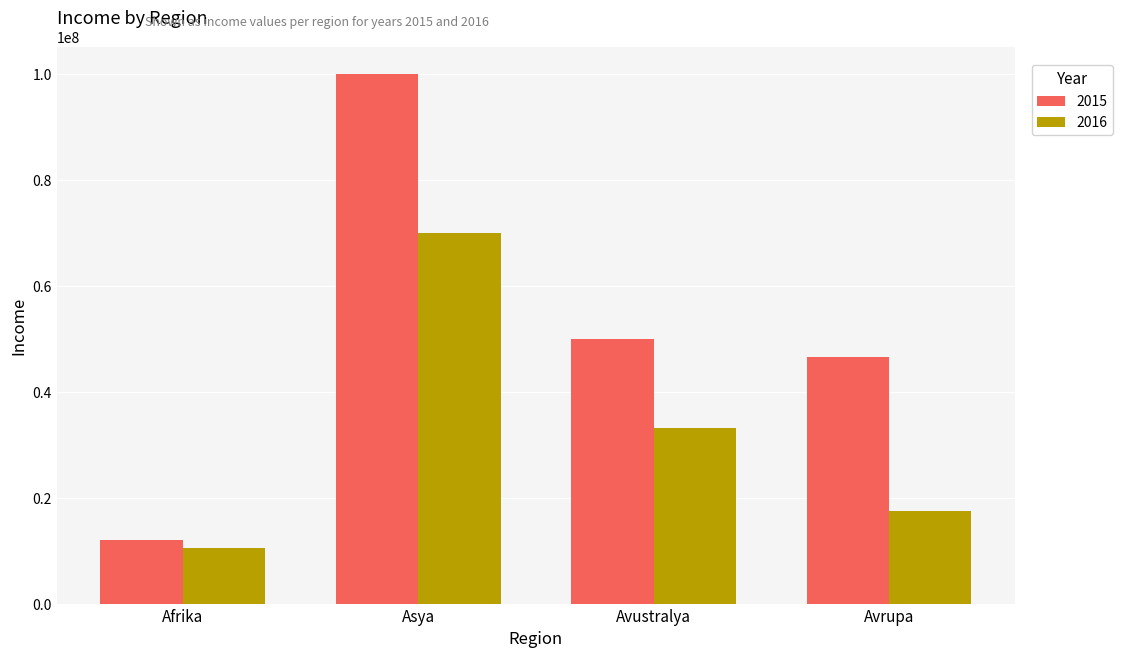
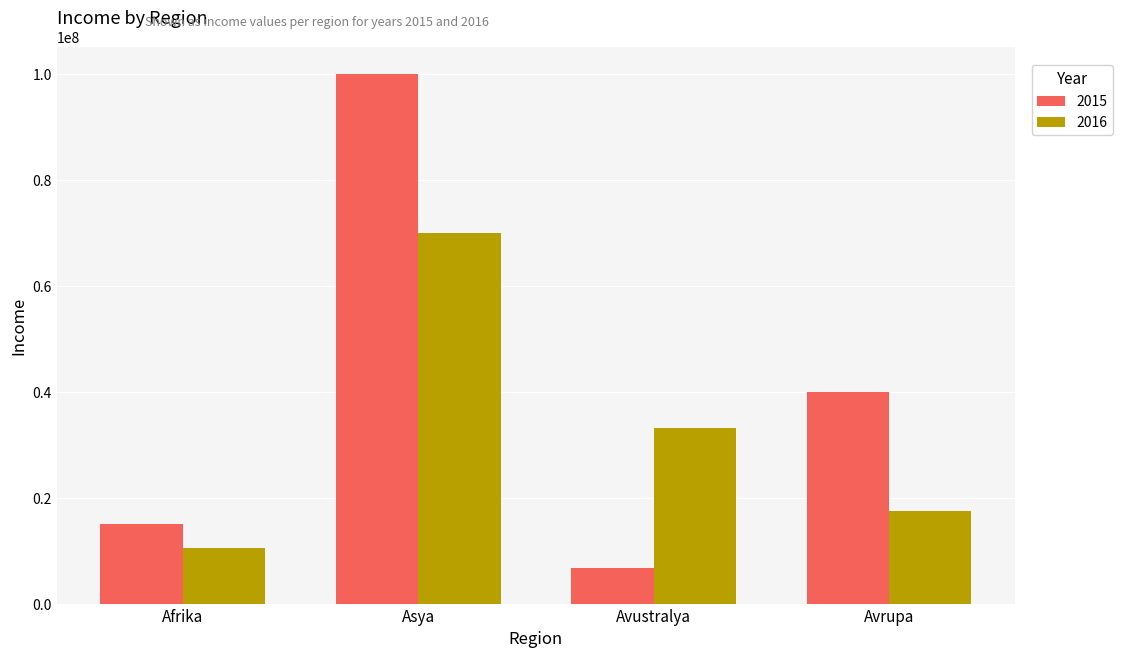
2015, Afrika: 12000000 -> 15000000
2015, Avustralya: 50000000 -> 7000000
2015, Avrupa: 47000000 -> 40000000
